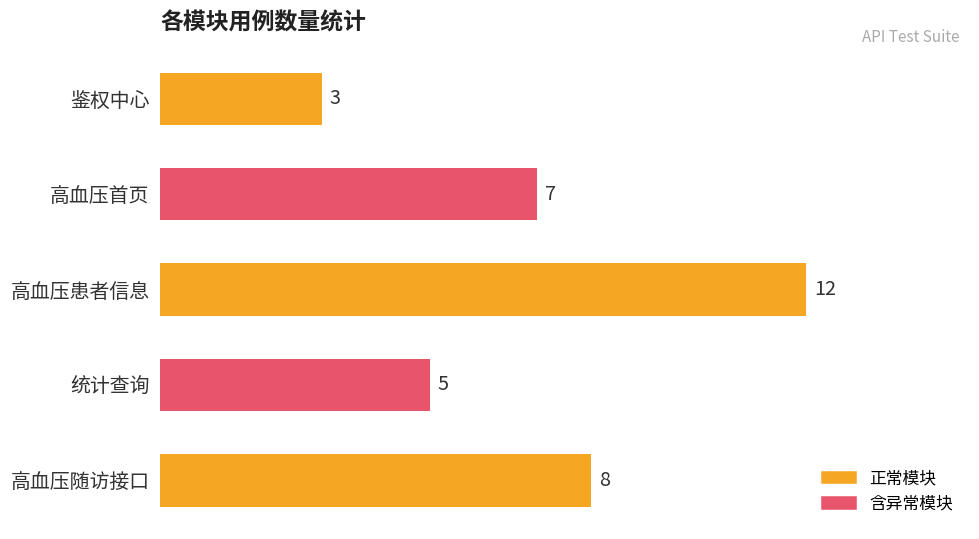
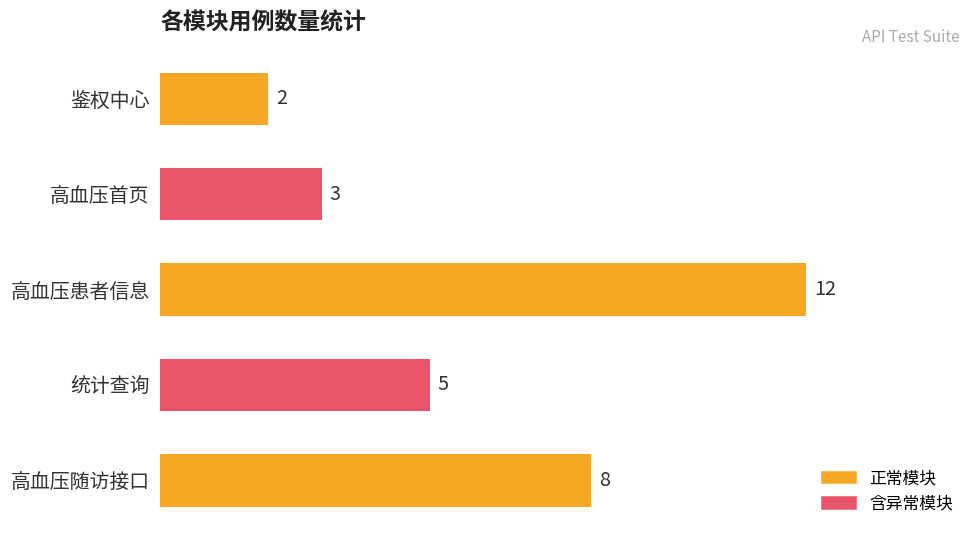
鉴权中心: 3 -> 2
高血压首页: 7 -> 3
